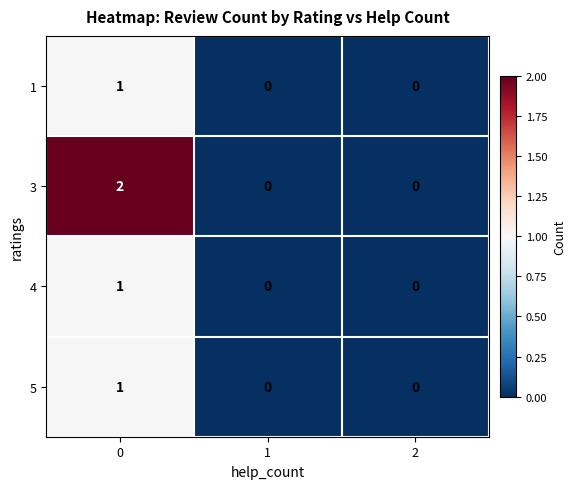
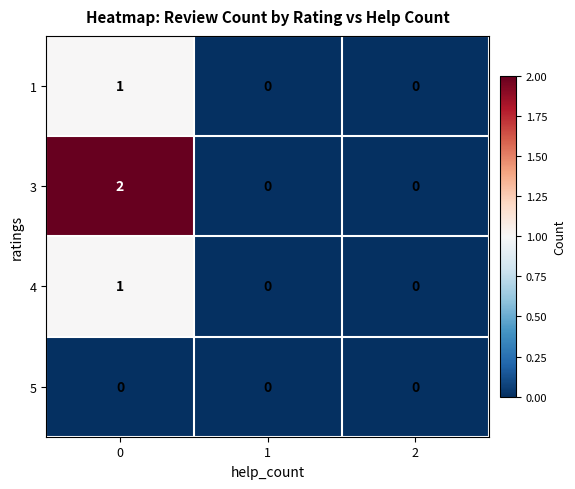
5, 0: 1 -> 0
